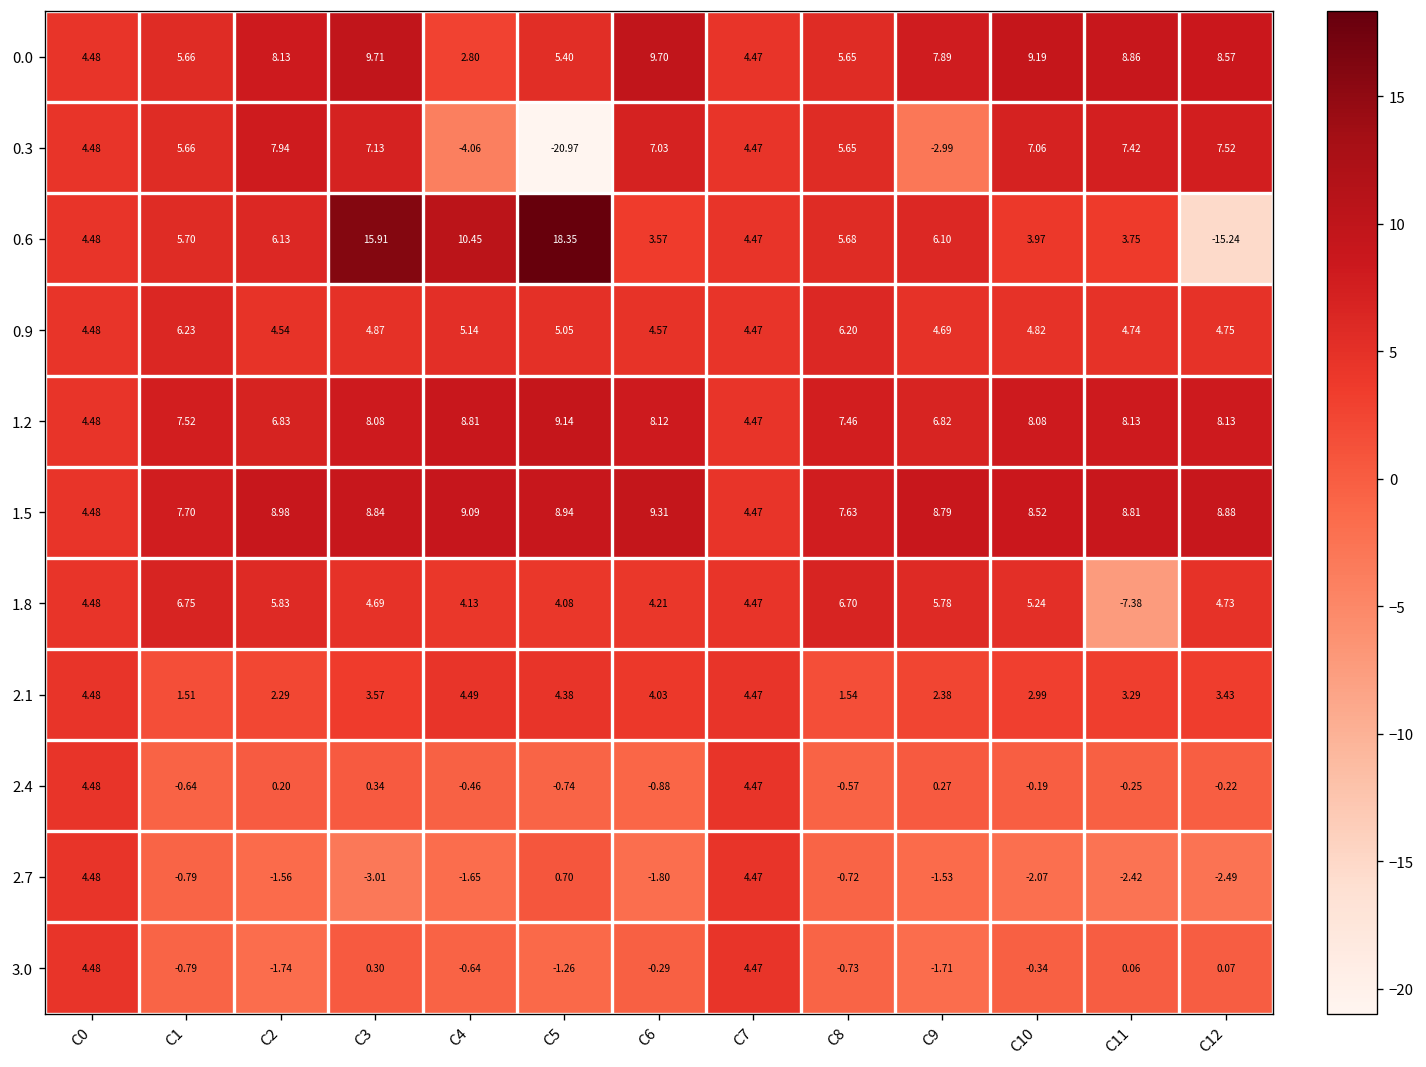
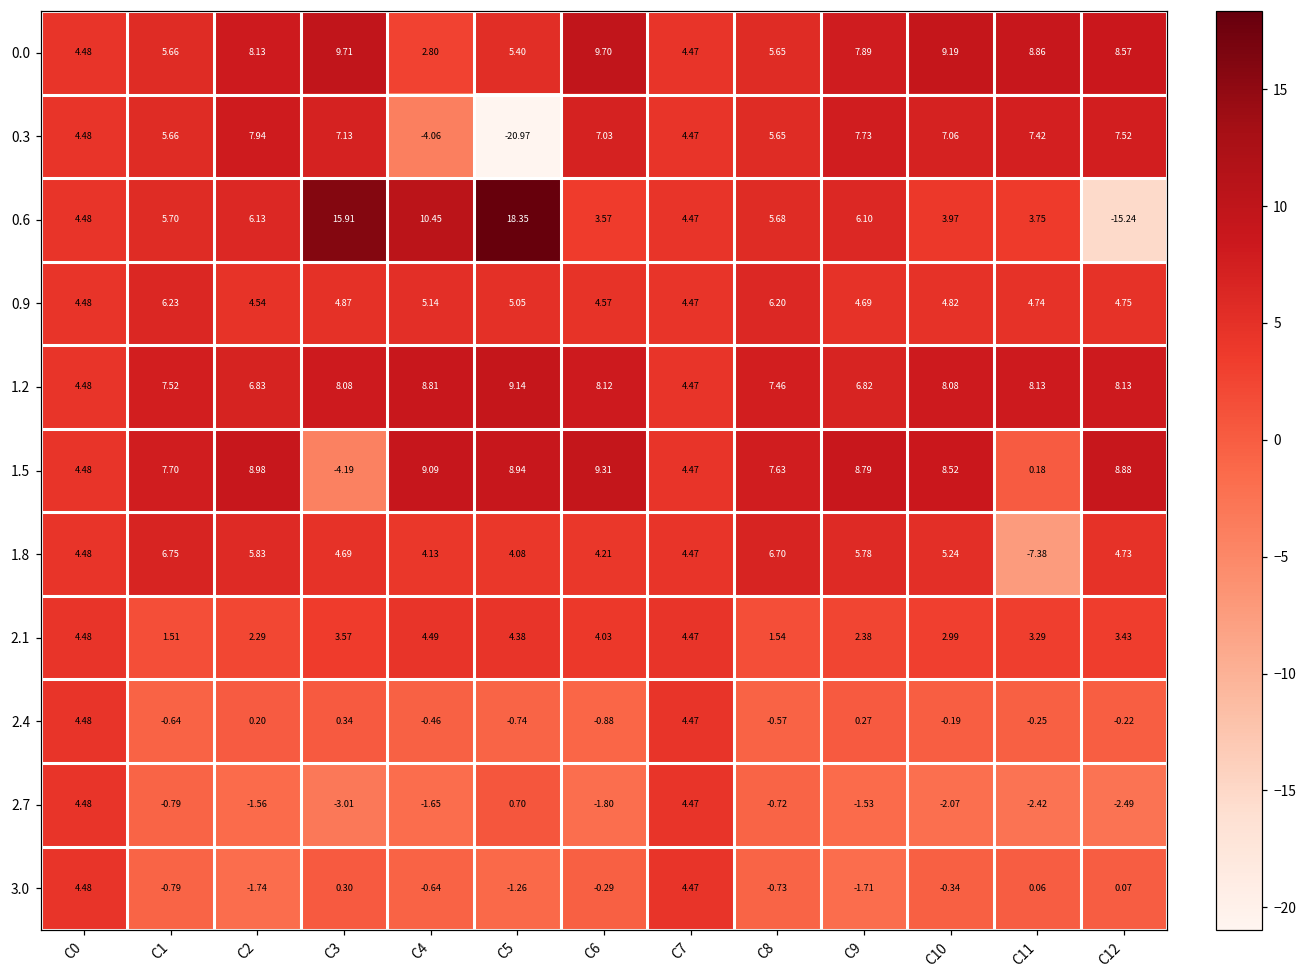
0.3, C9: -2.99 -> 7.73
1.5, C3: 8.84 -> -4.19
1.5, C11: 8.81 -> 0.18
